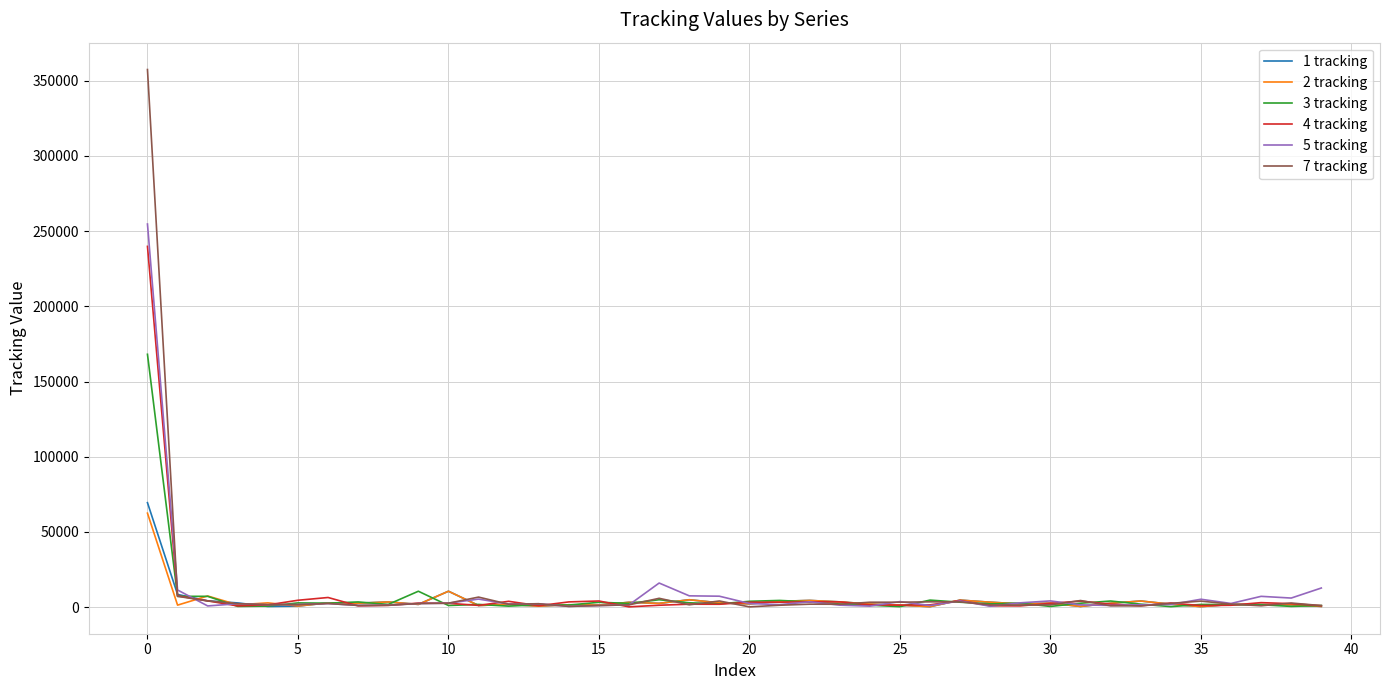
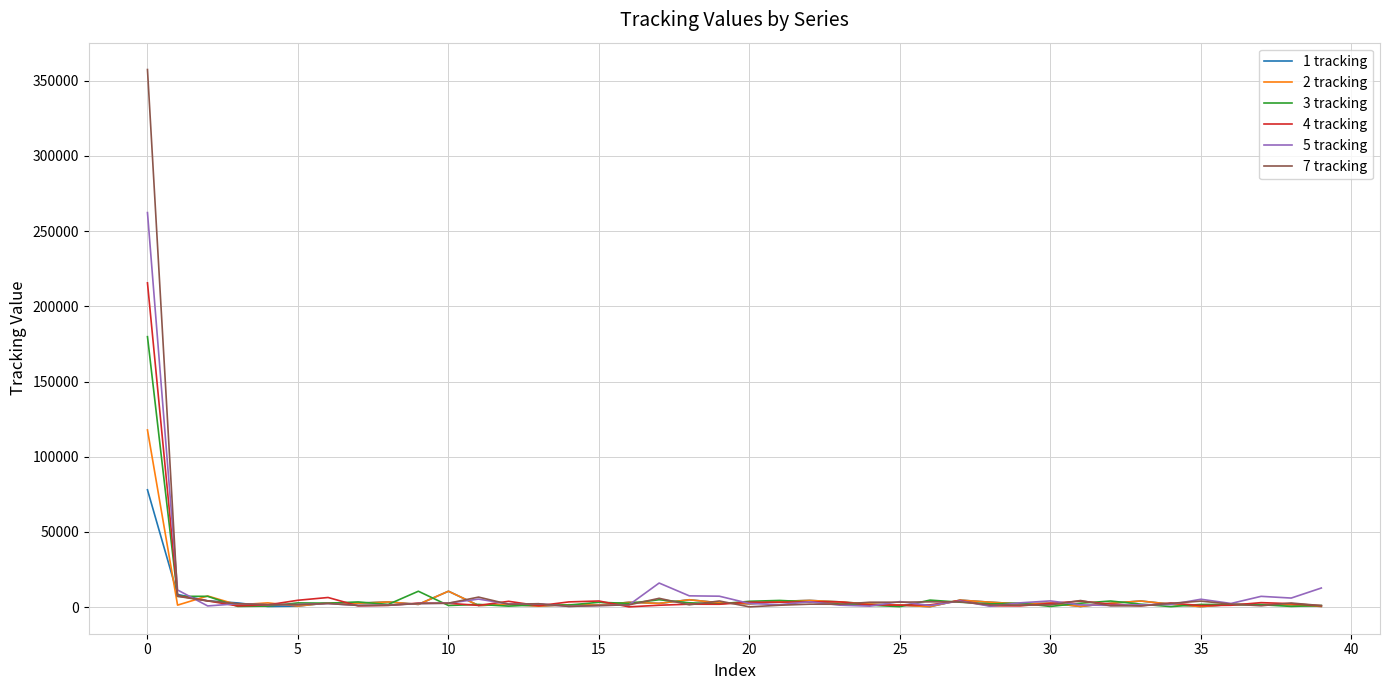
1 tracking, 0: 69000 -> 78000
2 tracking, 0: 63000 -> 118000
3 tracking, 0: 168000 -> 180000
4 tracking, 0: 240000 -> 216000
5 tracking, 0: 255000 -> 262000
